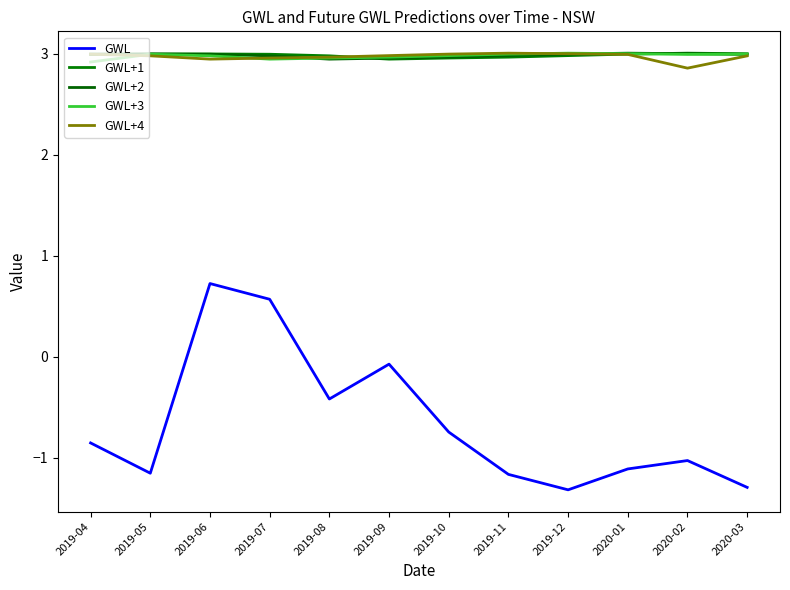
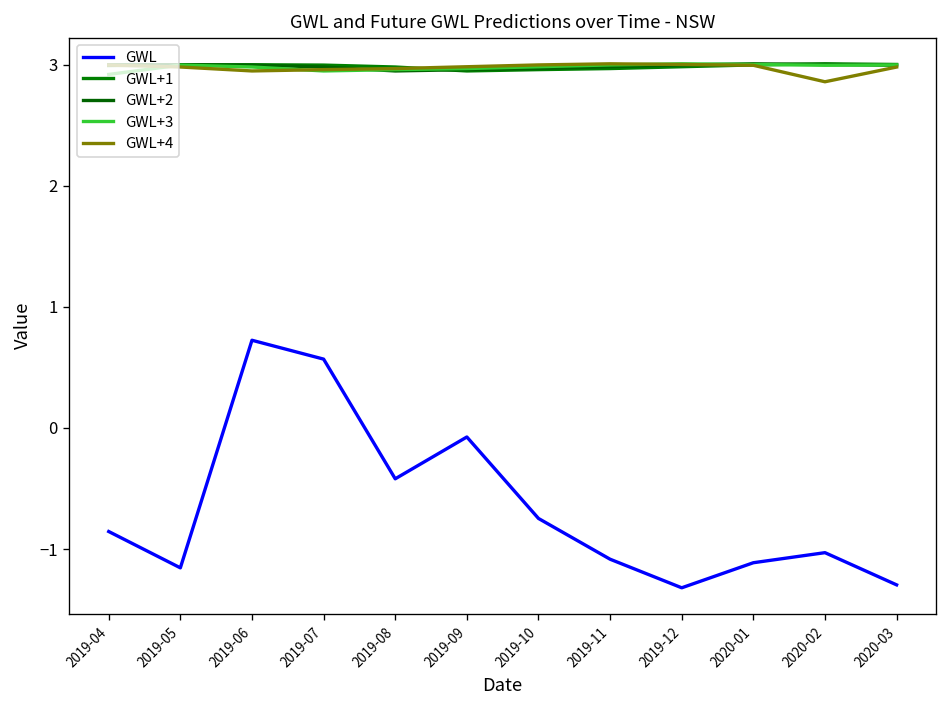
GWL, 2019-11: -1.17 -> -1.08
